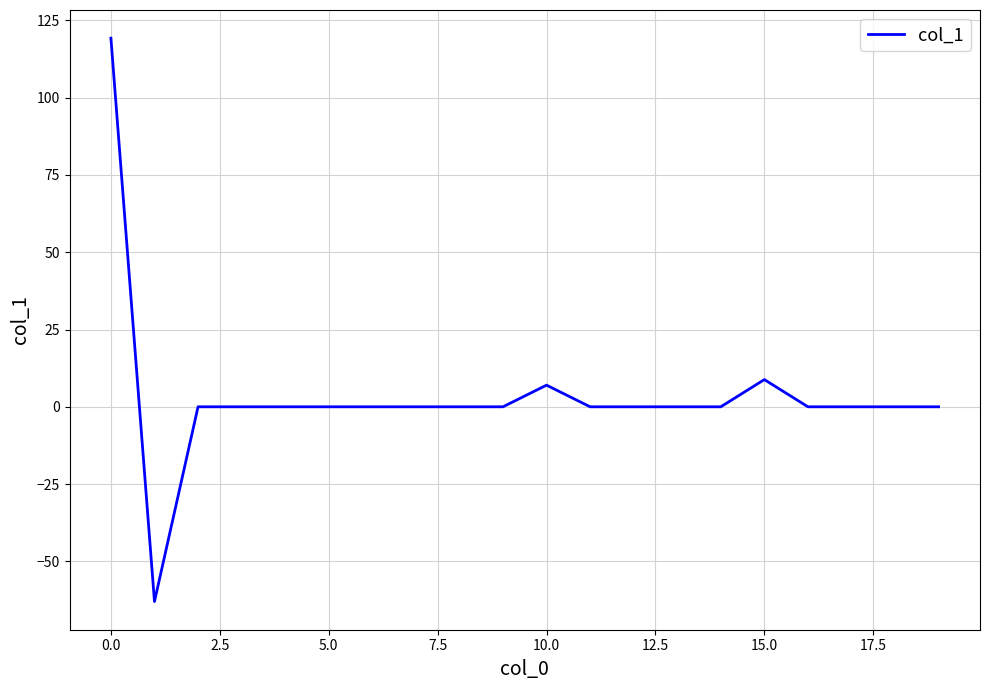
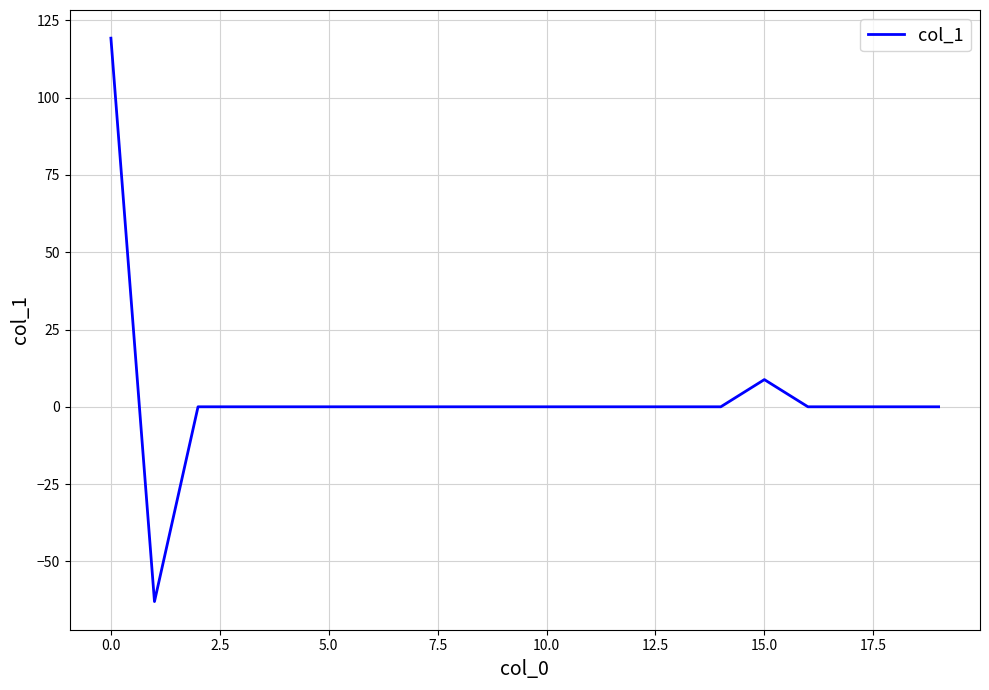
10.0: 7 -> 0
